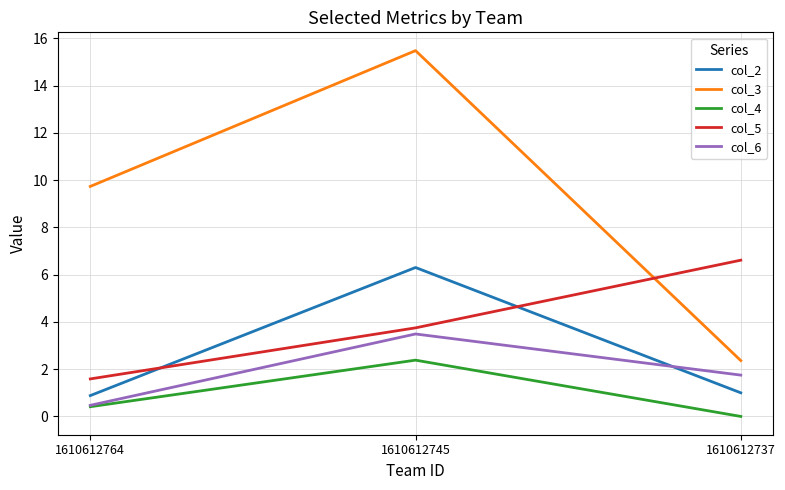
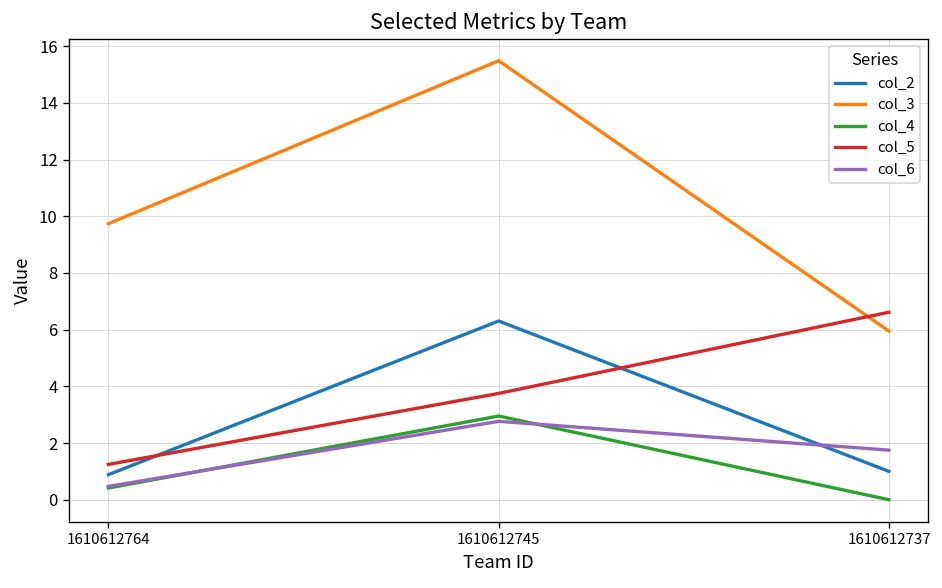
col_5, 1610612764: 1.6 -> 1.2
col_4, 1610612745: 2.4 -> 3.0
col_6, 1610612745: 3.5 -> 2.8
col_3, 1610612737: 2.4 -> 5.9
